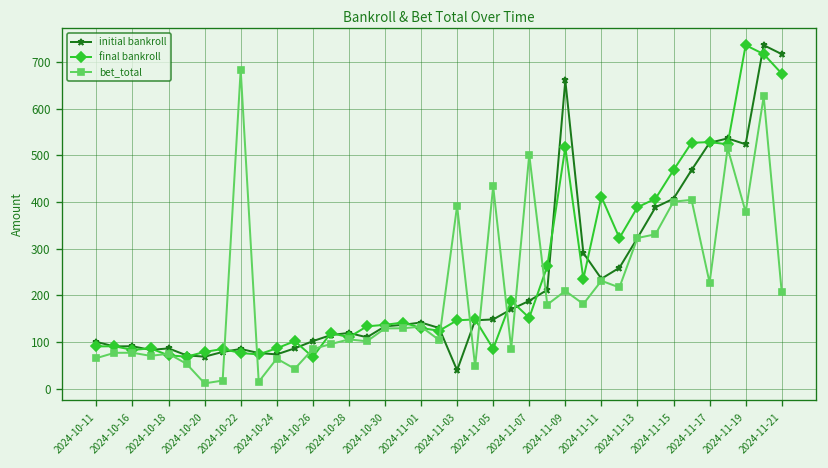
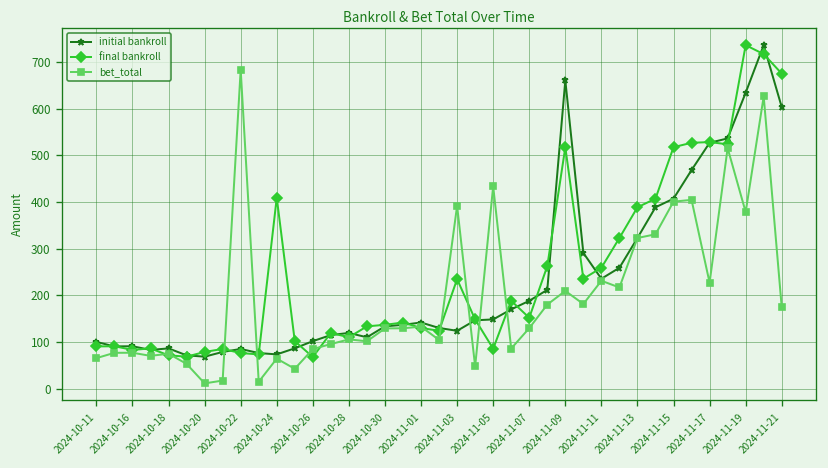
final bankroll, 2024-10-24: 90 -> 410
initial bankroll, 2024-11-03: 40 -> 120
final bankroll, 2024-11-03: 150 -> 230
bet_total, 2024-11-07: 500 -> 130
final bankroll, 2024-11-11: 410 -> 260
final bankroll, 2024-11-15: 470 -> 520
initial bankroll, 2024-11-19: 520 -> 630
initial bankroll, 2024-11-21: 720 -> 600
bet_total, 2024-11-21: 210 -> 170
